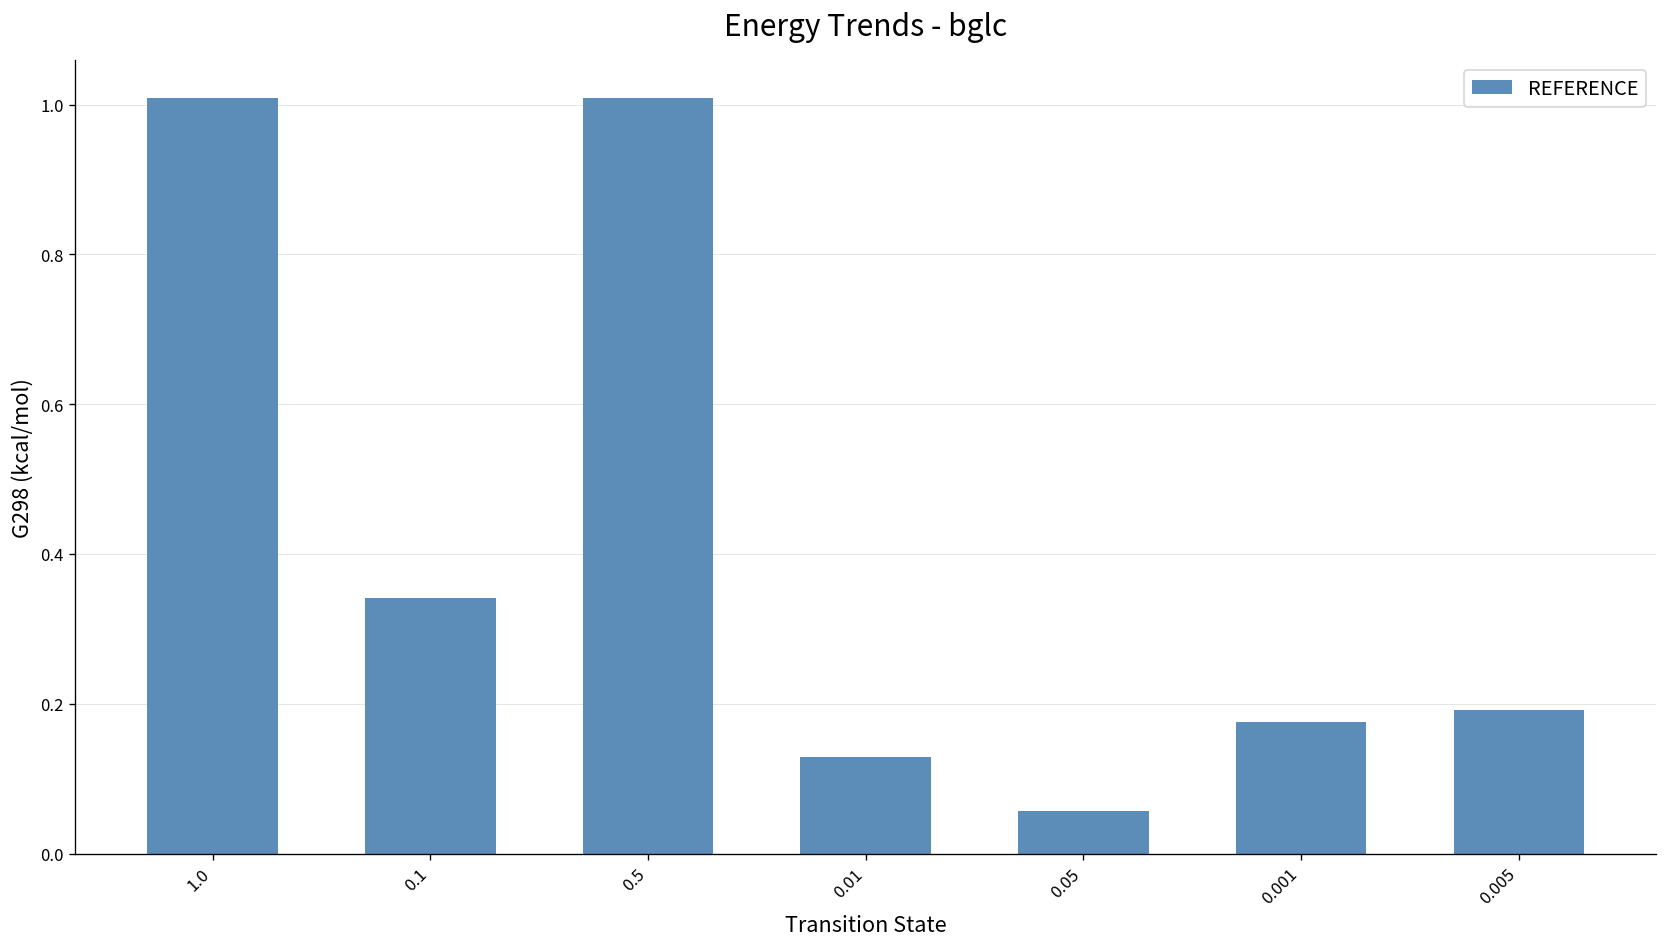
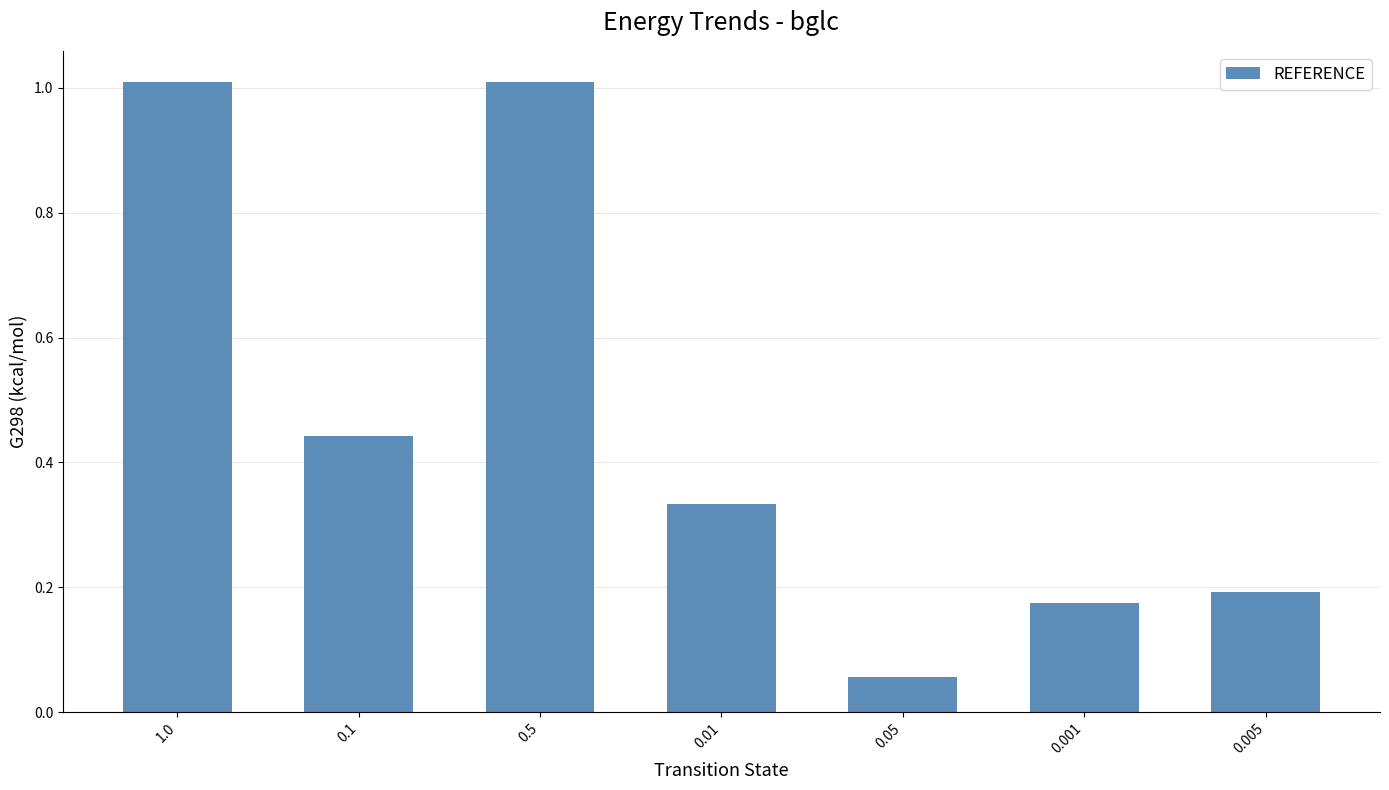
0.1: 0.34 -> 0.44
0.01: 0.13 -> 0.33
